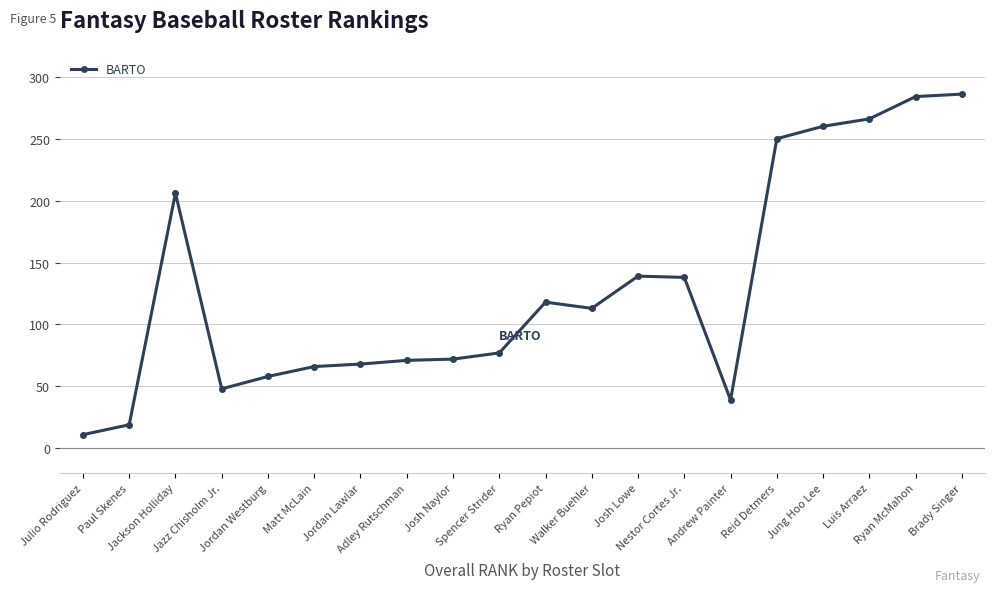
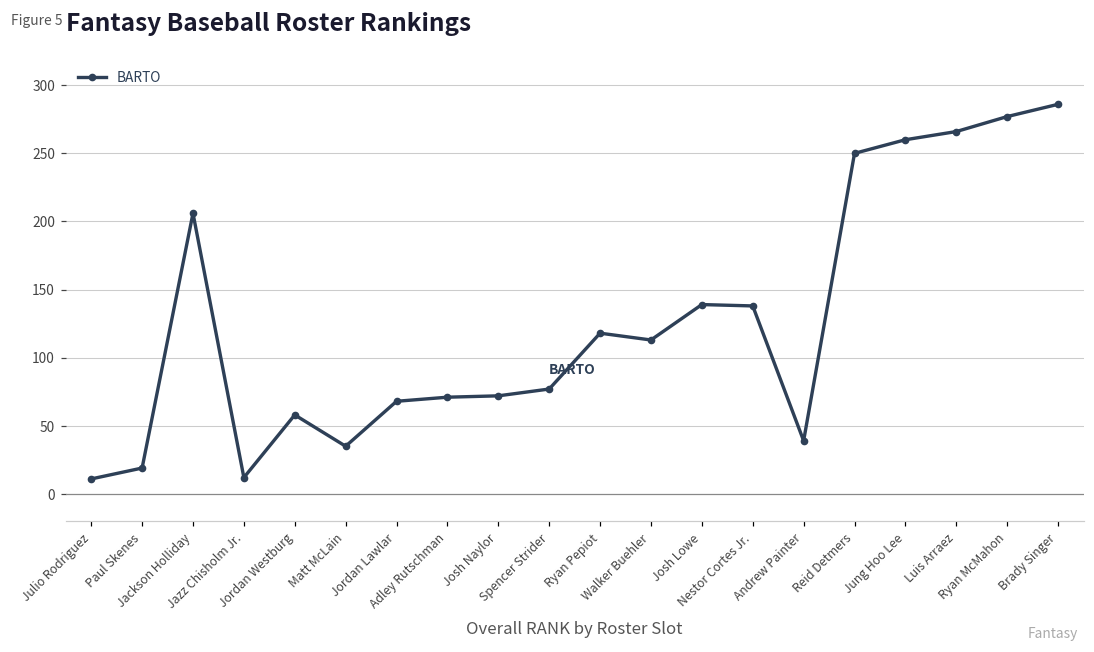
Jazz Chisholm Jr.: 48 -> 12
Matt McLain: 66 -> 35
Ryan McMahon: 284 -> 277
